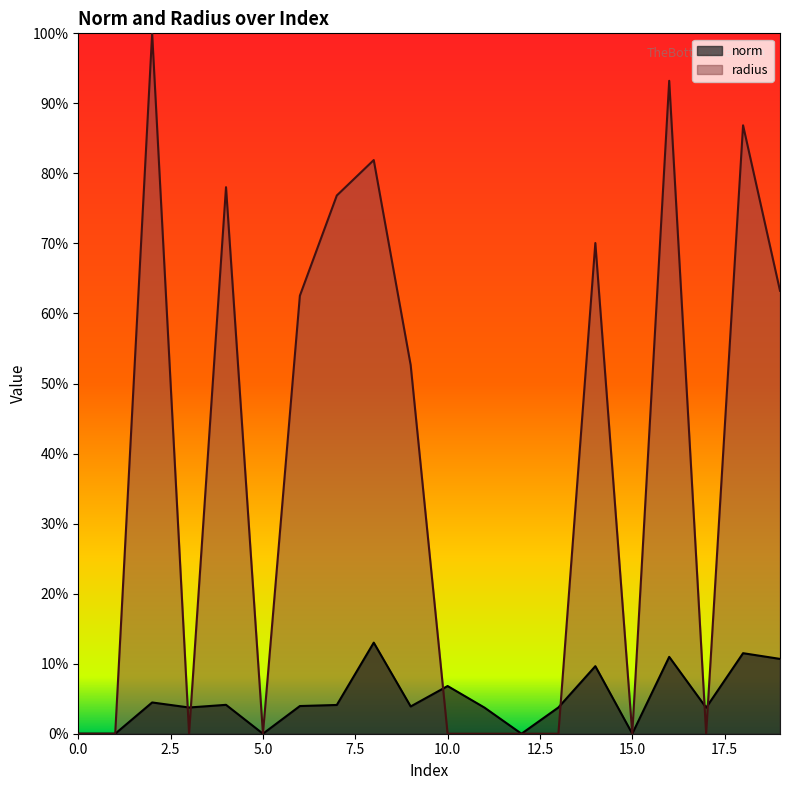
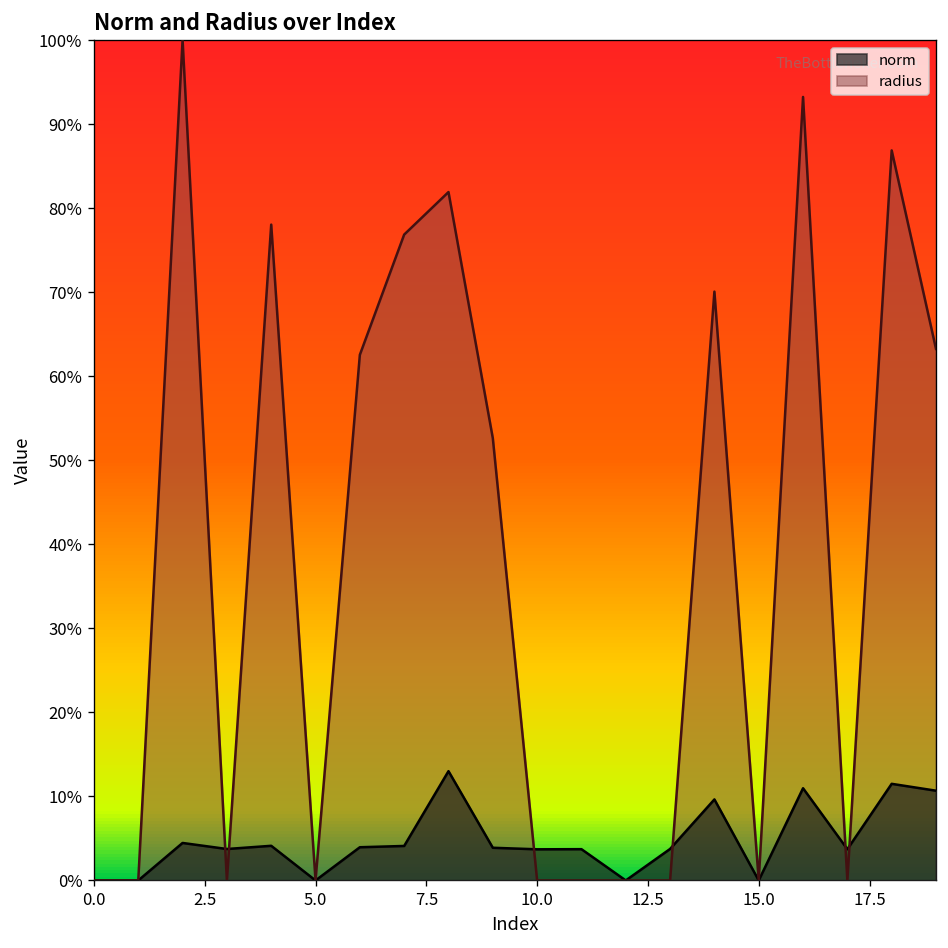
norm, 10.0: 7% -> 4%
